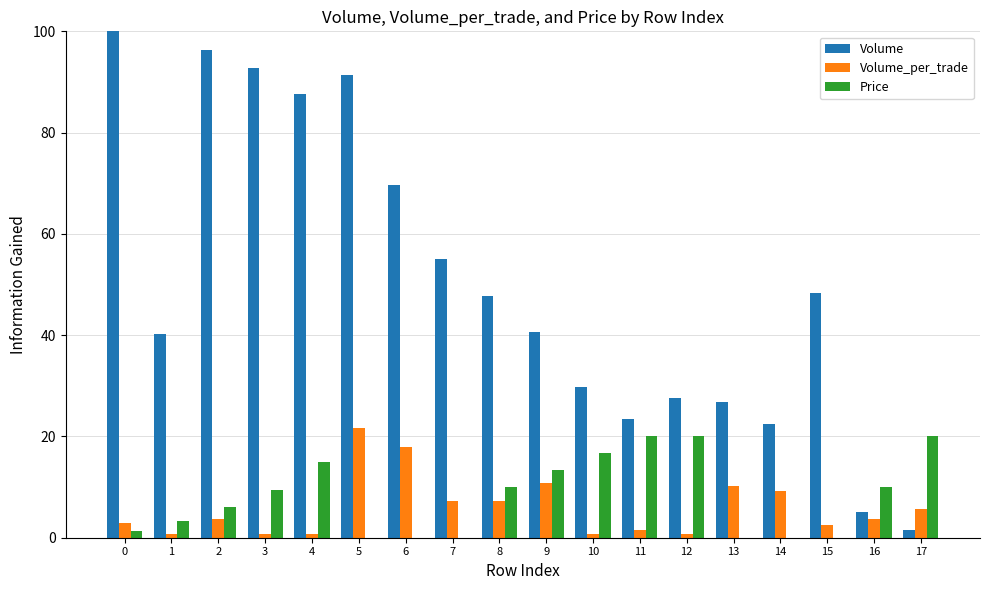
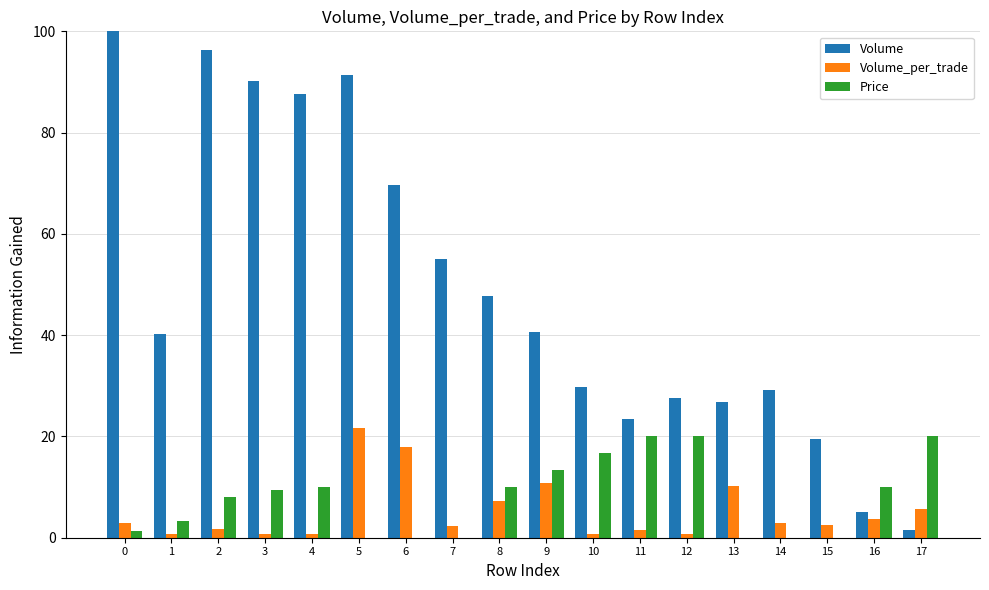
Volume_per_trade, 2: 4 -> 2
Price, 2: 6 -> 8
Volume, 3: 93 -> 90
Price, 4: 15 -> 10
Volume_per_trade, 7: 7 -> 2
Volume, 14: 22 -> 29
Volume_per_trade, 14: 9 -> 3
Volume, 15: 48 -> 20
